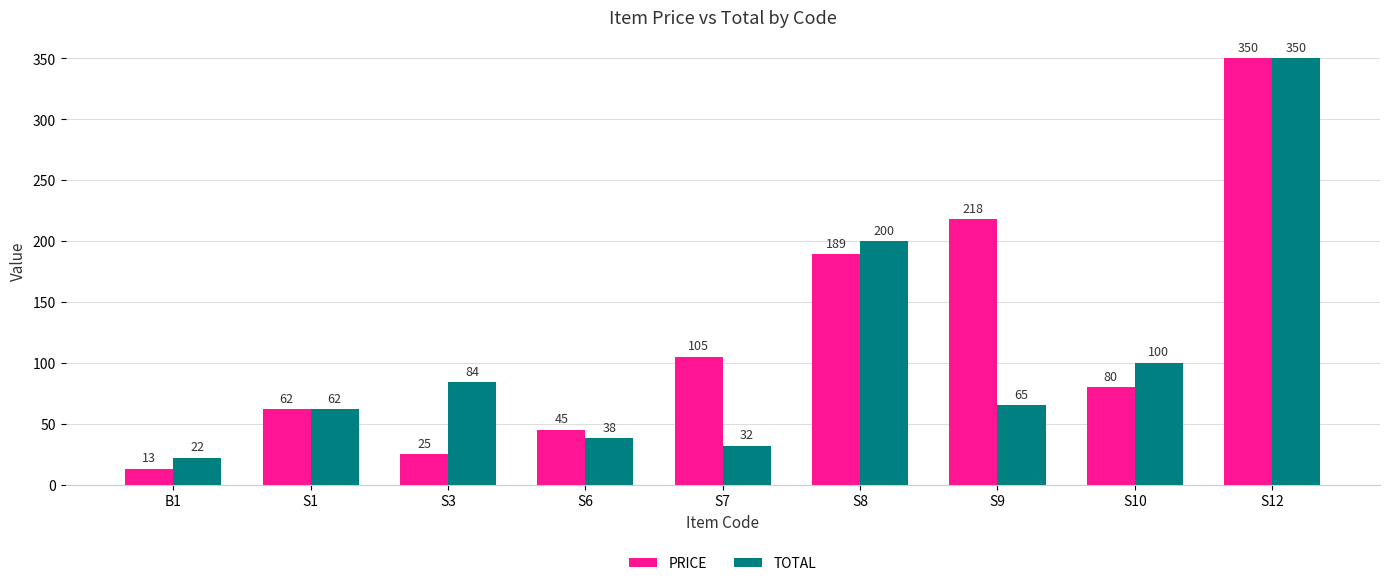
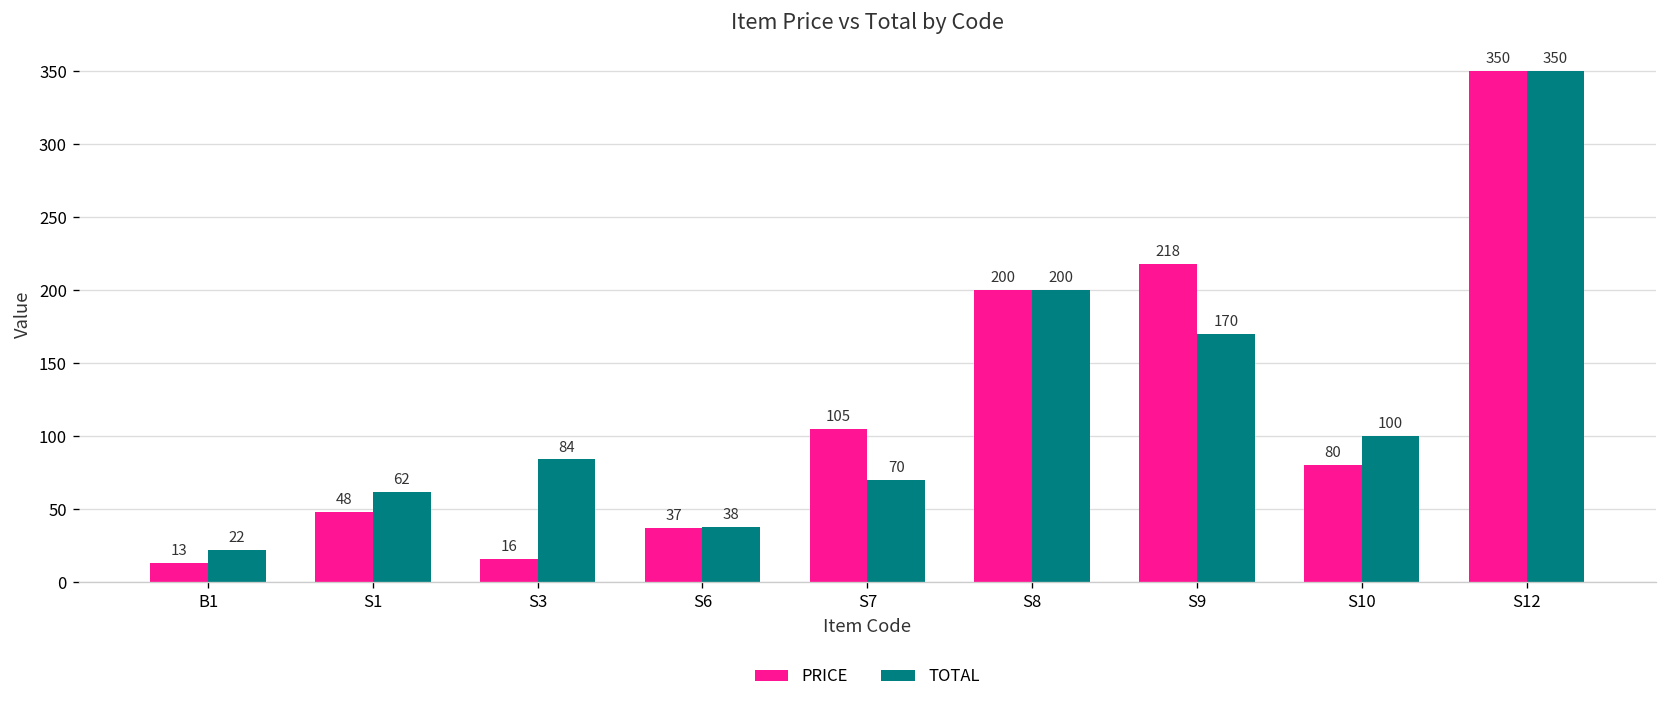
PRICE, S1: 62 -> 48
PRICE, S3: 25 -> 16
PRICE, S6: 45 -> 37
TOTAL, S7: 32 -> 70
PRICE, S8: 189 -> 200
TOTAL, S9: 65 -> 170
